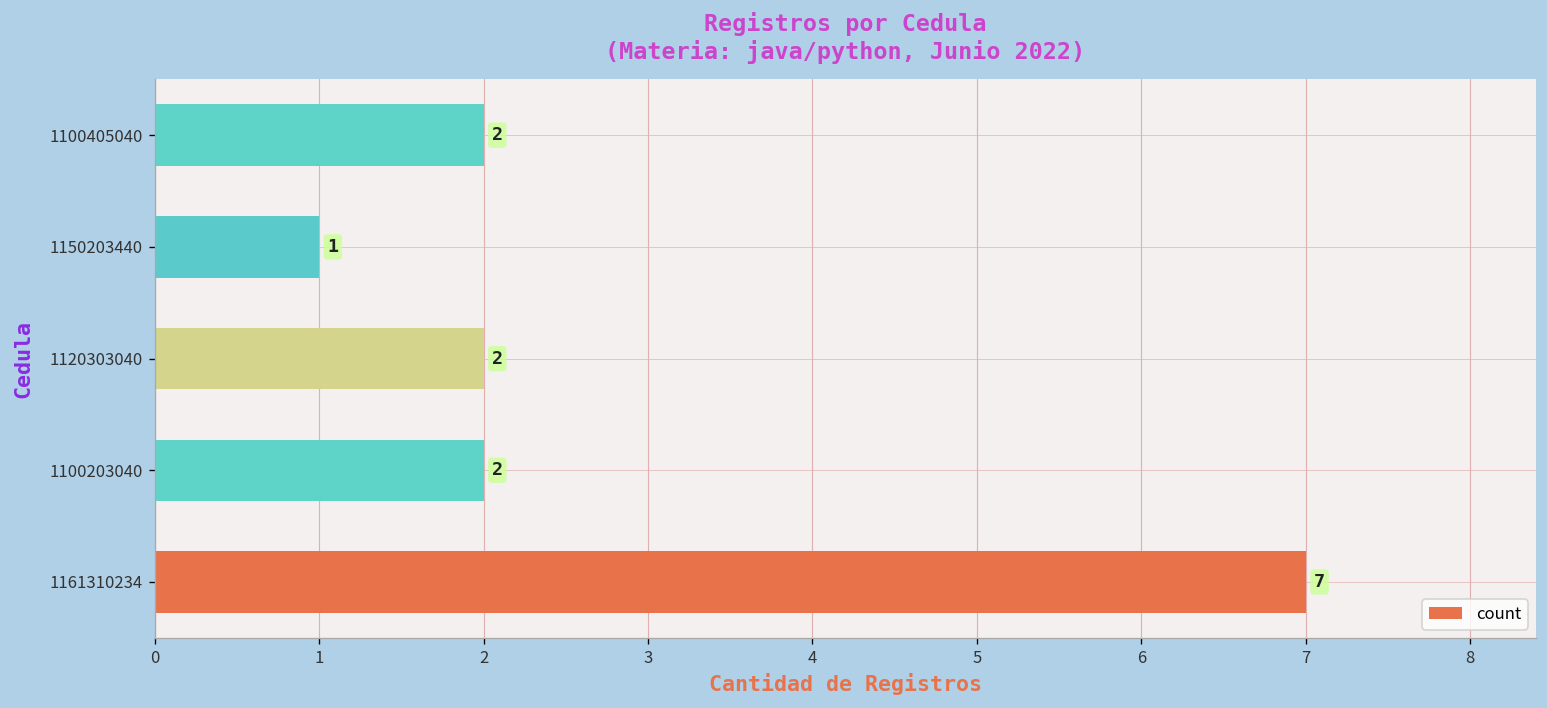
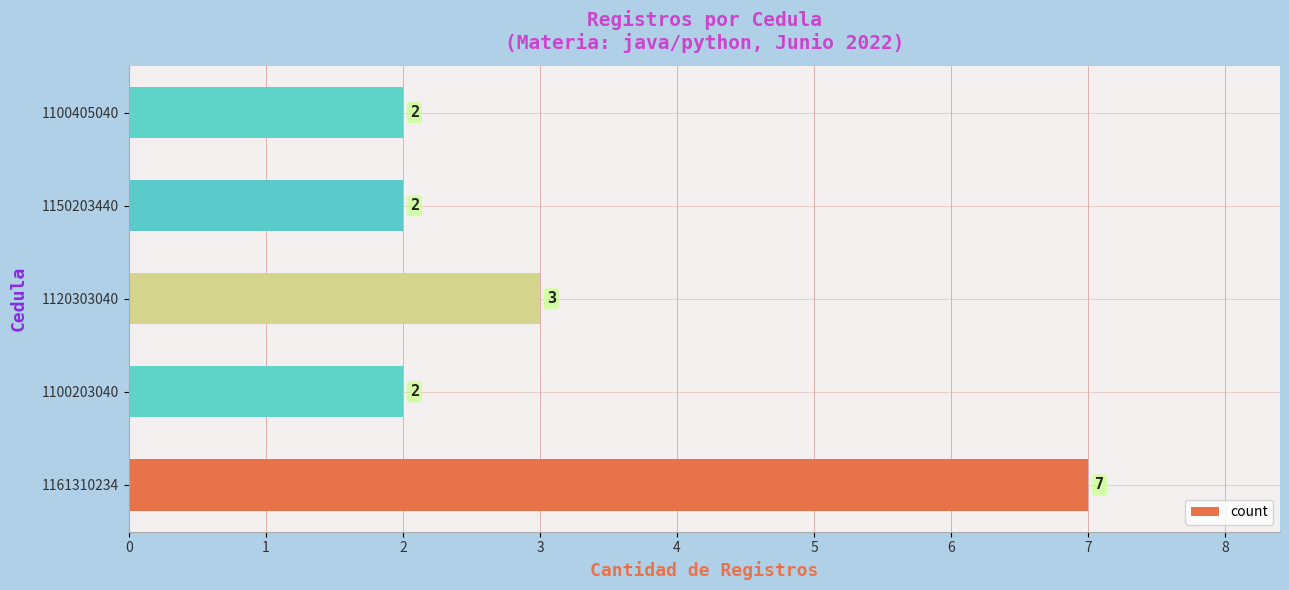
1150203440: 1 -> 2
1120303040: 2 -> 3
